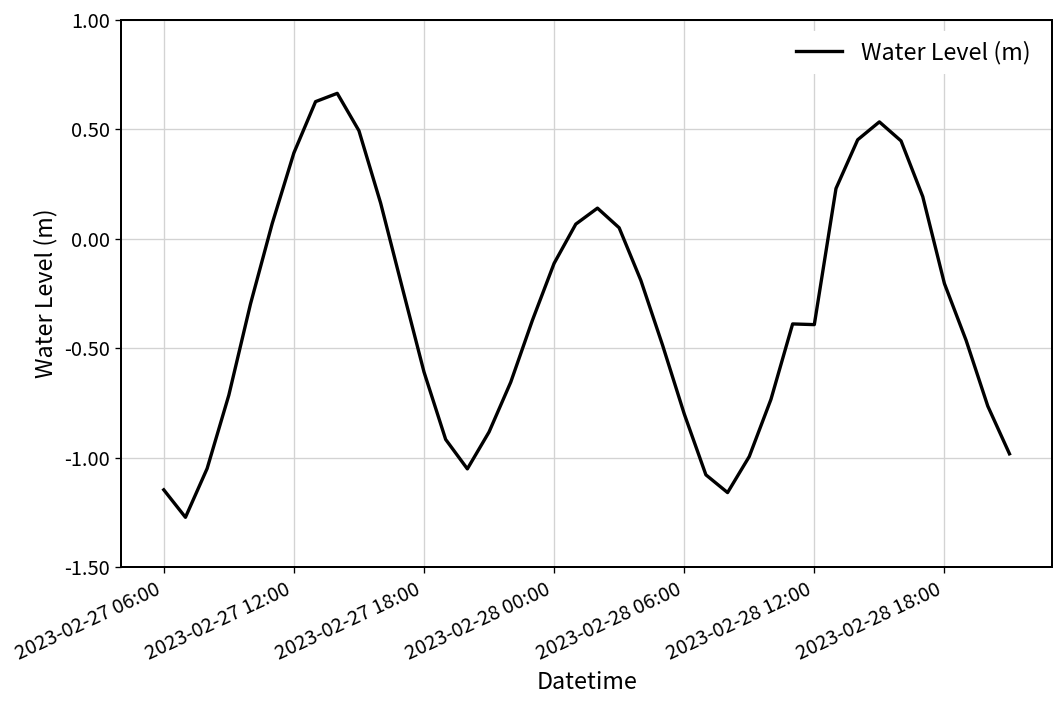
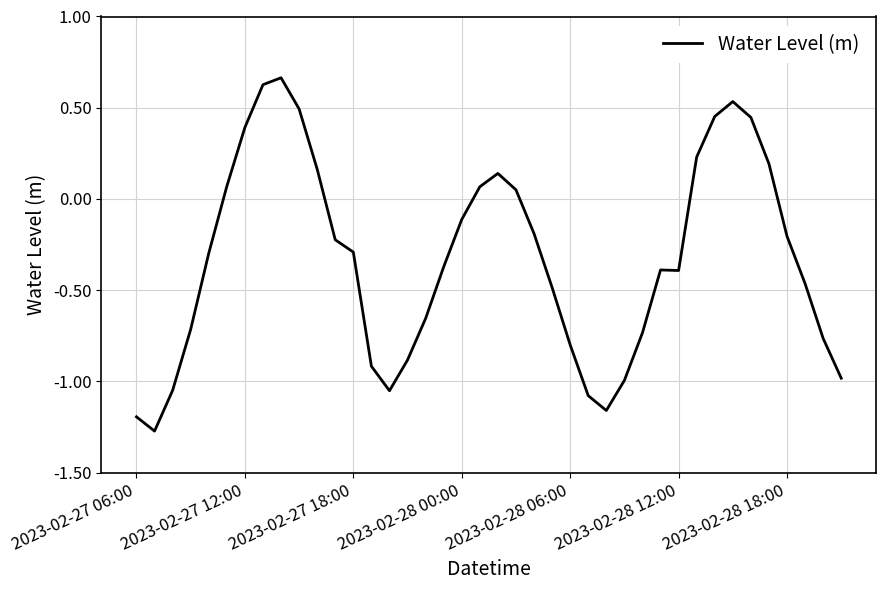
2023-02-27 06:00: -1.15 -> -1.19
2023-02-27 18:00: -0.61 -> -0.29
